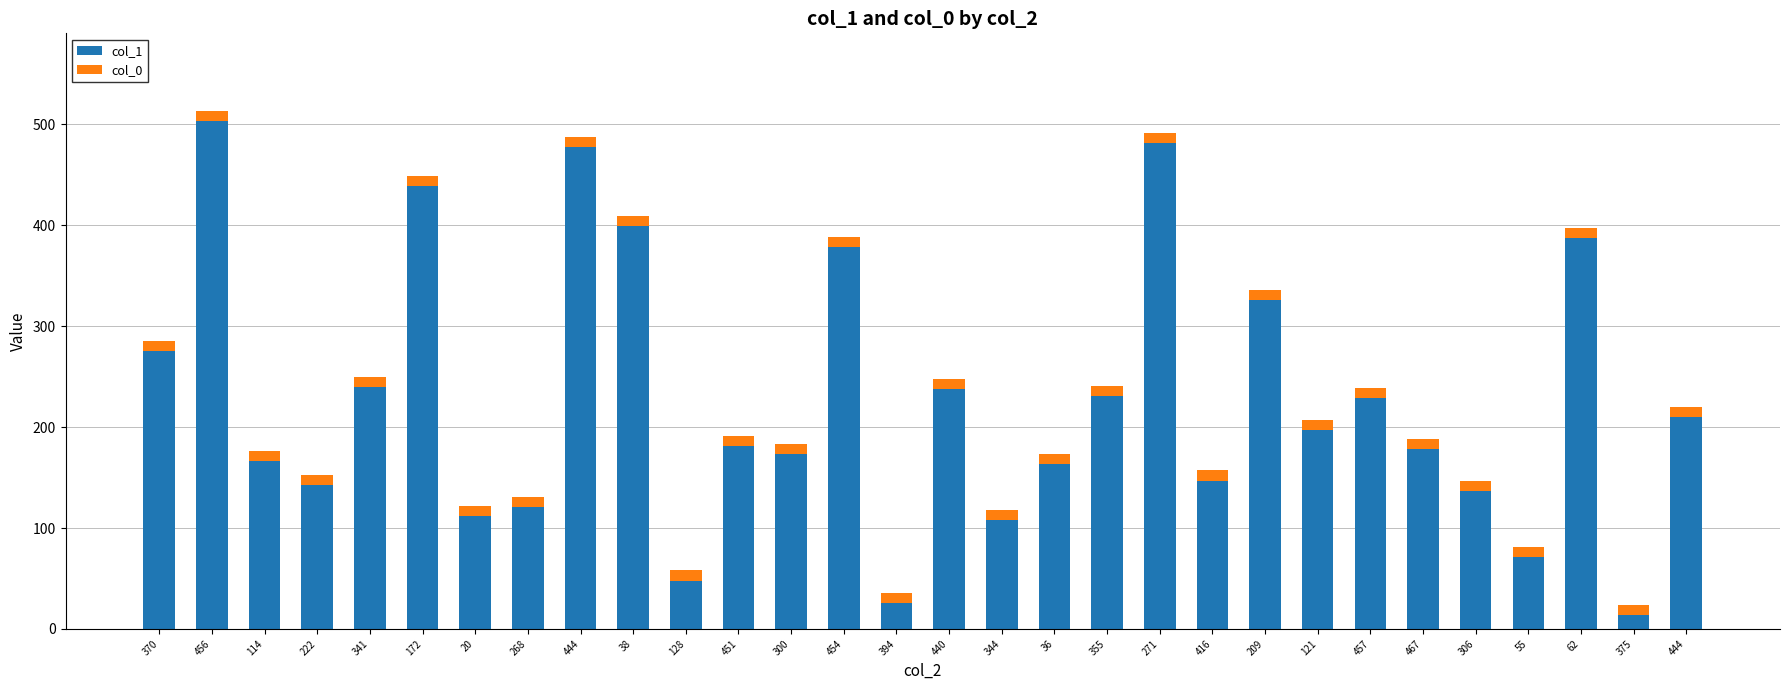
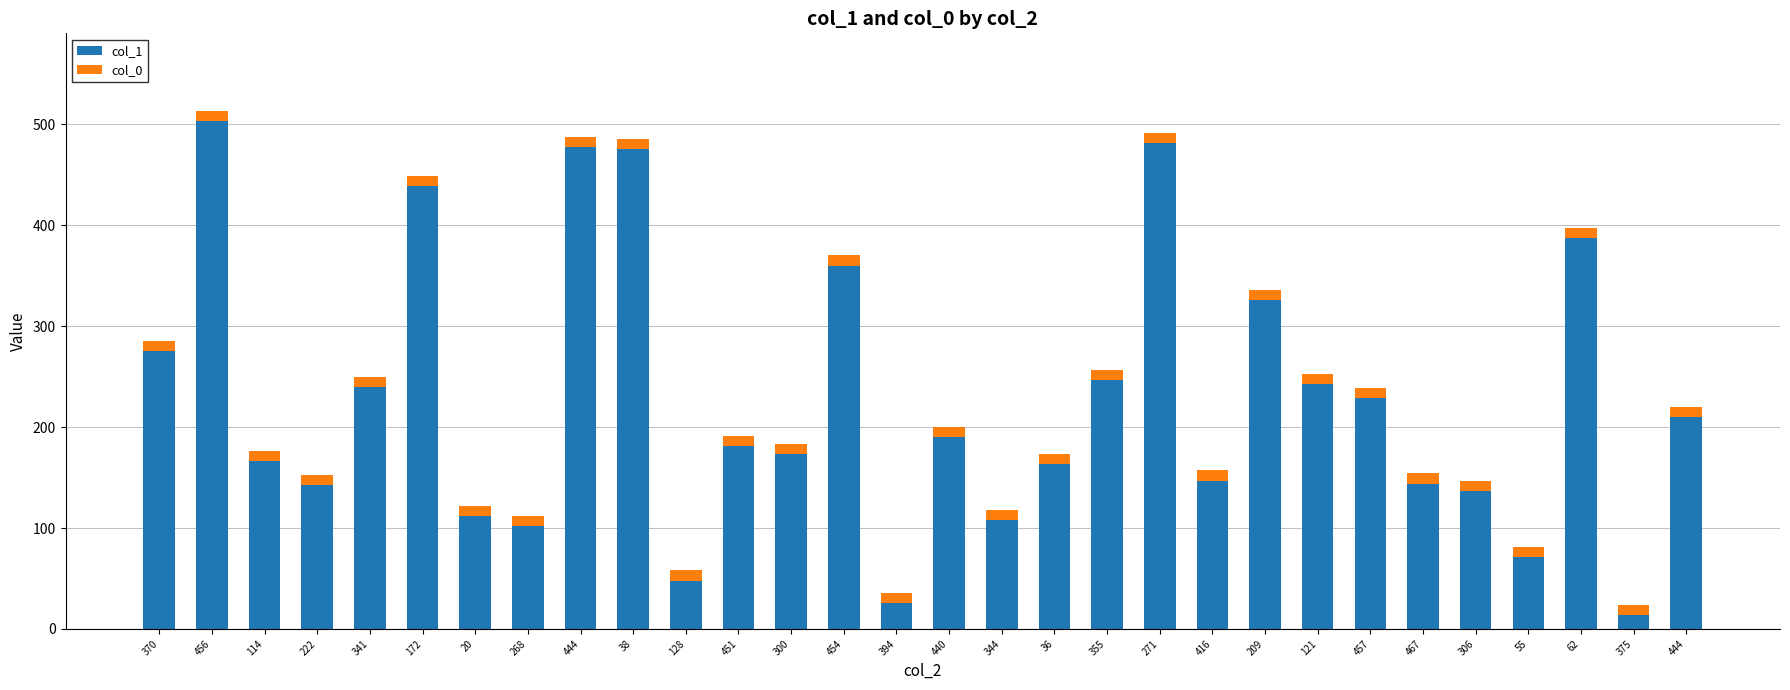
col_1, 268: 121 -> 102
col_1, 38: 399 -> 475
col_1, 454: 378 -> 360
col_1, 440: 238 -> 190
col_1, 355: 231 -> 247
col_1, 121: 197 -> 243
col_1, 467: 178 -> 144
